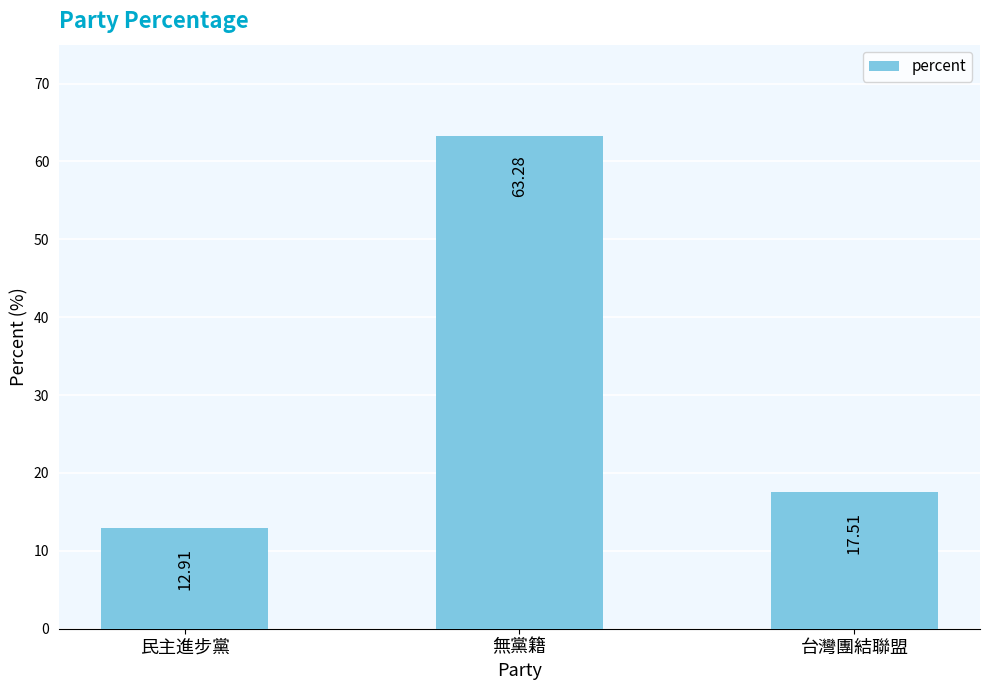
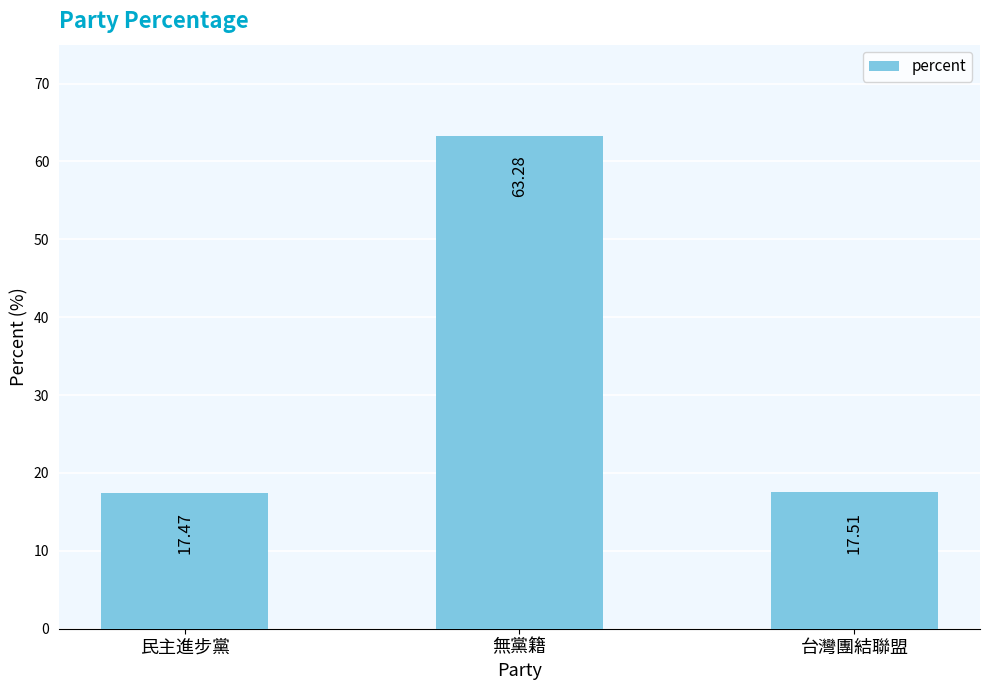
民主進步黨: 12.91 -> 17.47
